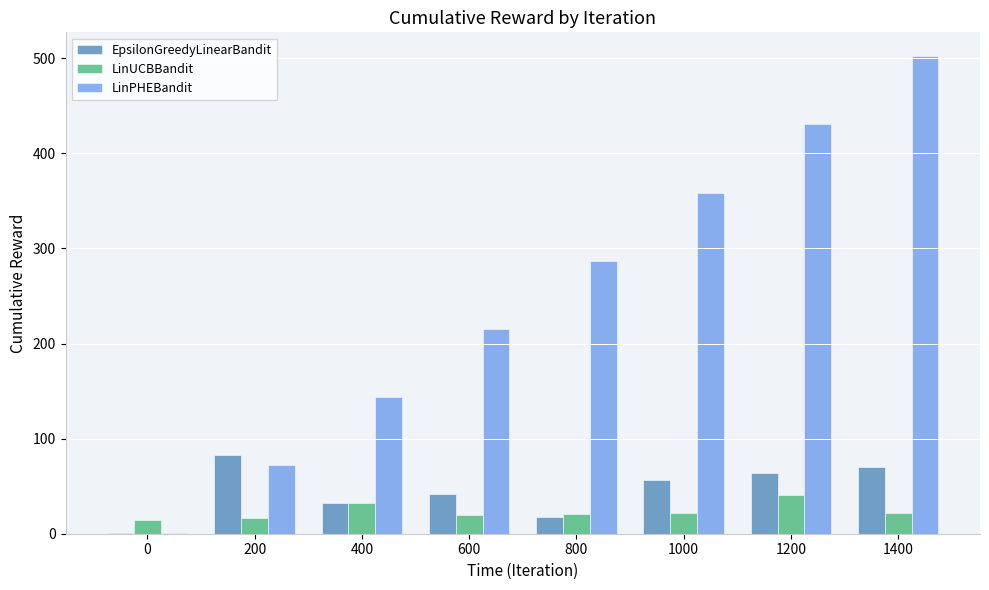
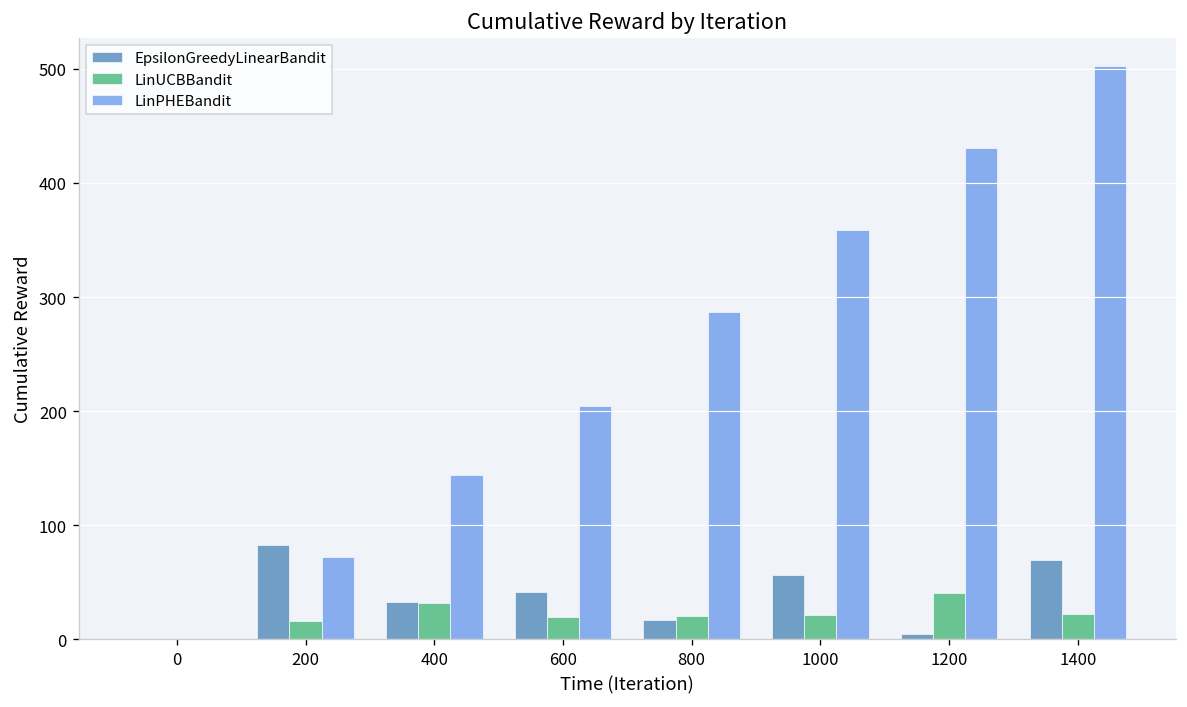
LinUCBBandit, 0: 10 -> 0
LinPHEBandit, 600: 220 -> 200
EpsilonGreedyLinearBandit, 1200: 60 -> 0
